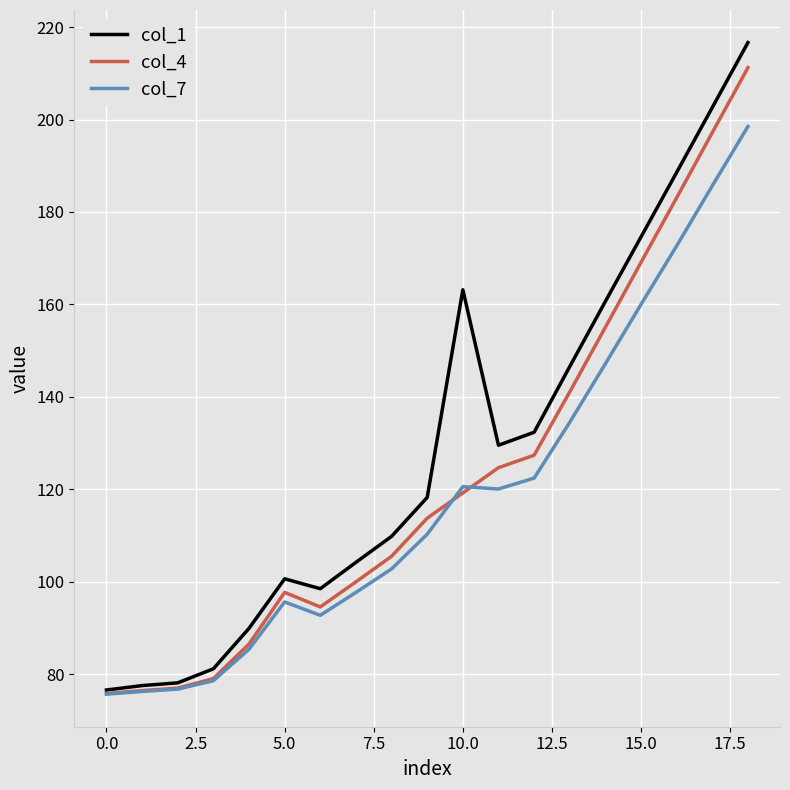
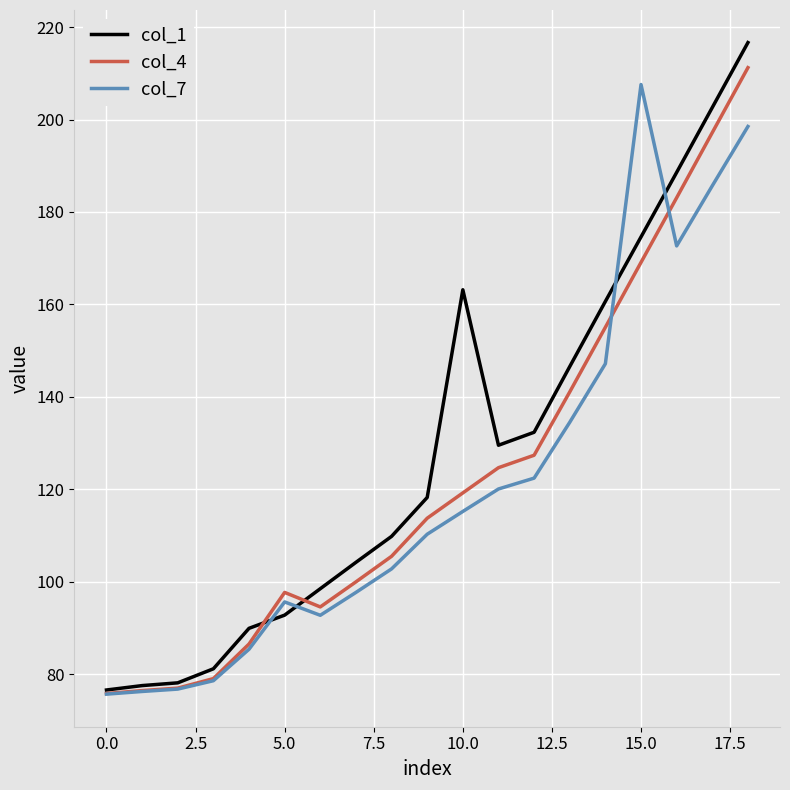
col_1, 5.0: 101 -> 93
col_7, 10.0: 121 -> 115
col_7, 15.0: 160 -> 208
